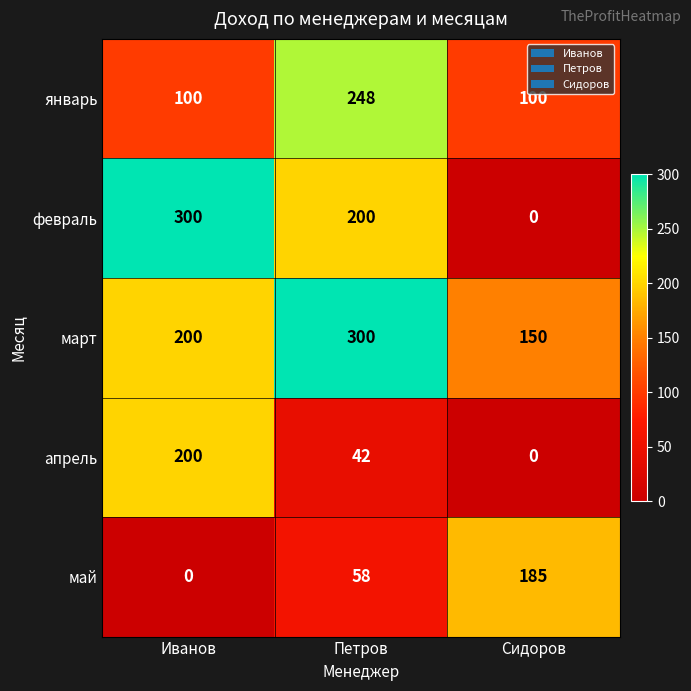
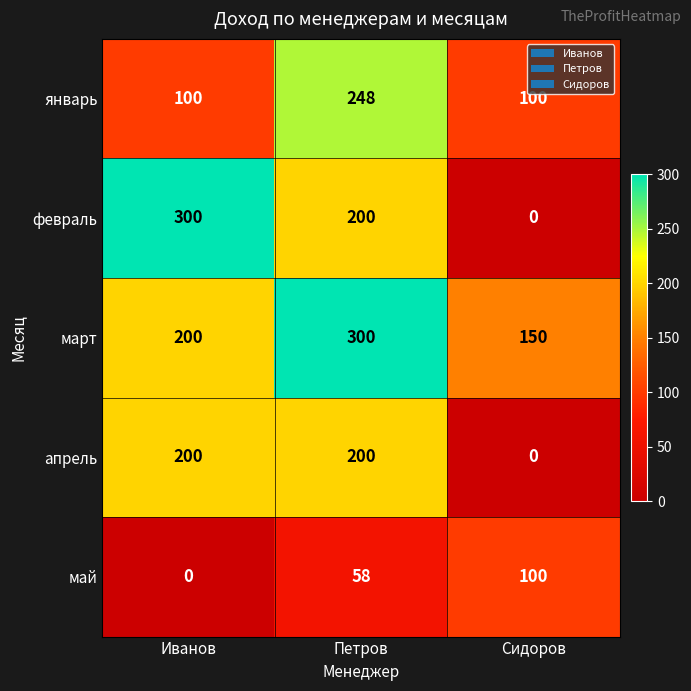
апрель, Петров: 42 -> 200
май, Сидоров: 185 -> 100
